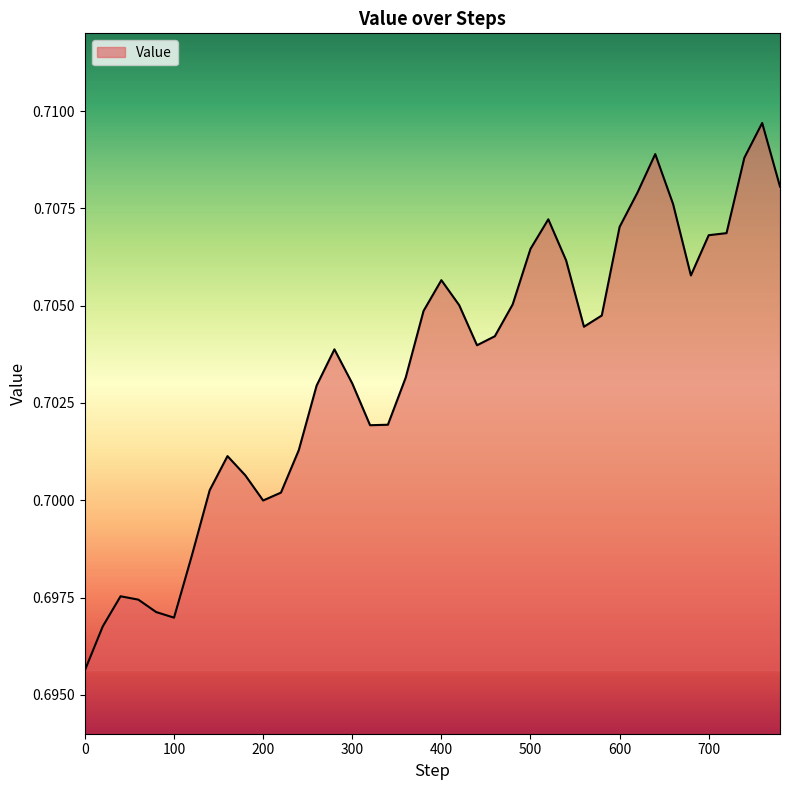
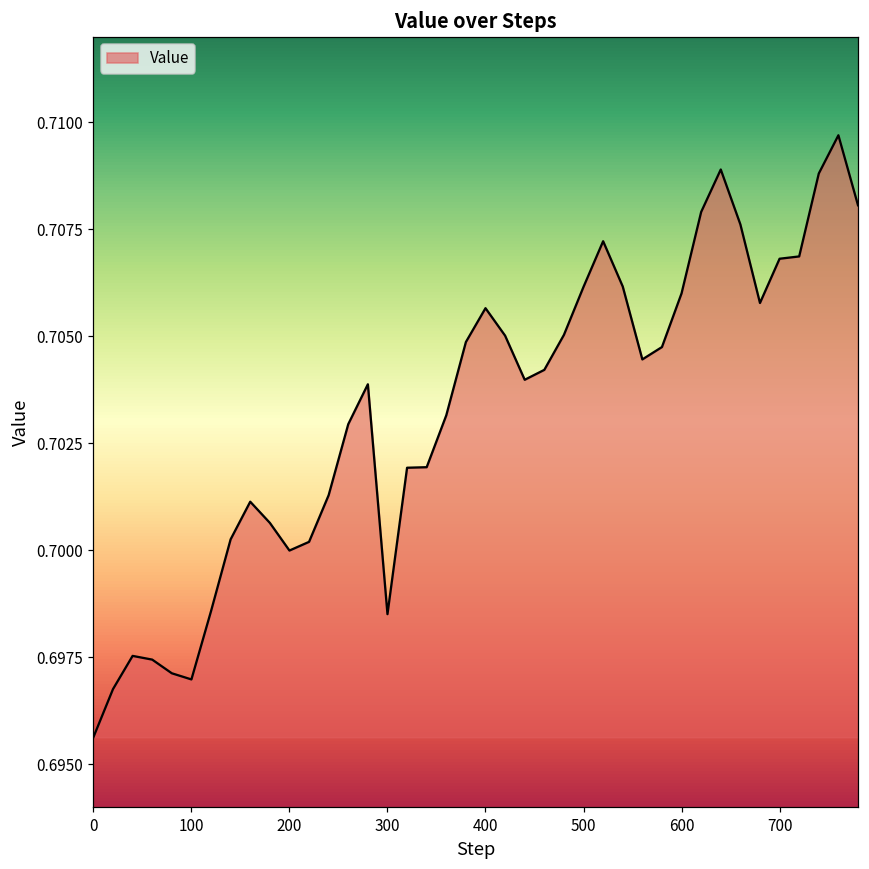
300: 0.7030 -> 0.6985
500: 0.7065 -> 0.7062
600: 0.7070 -> 0.7060
